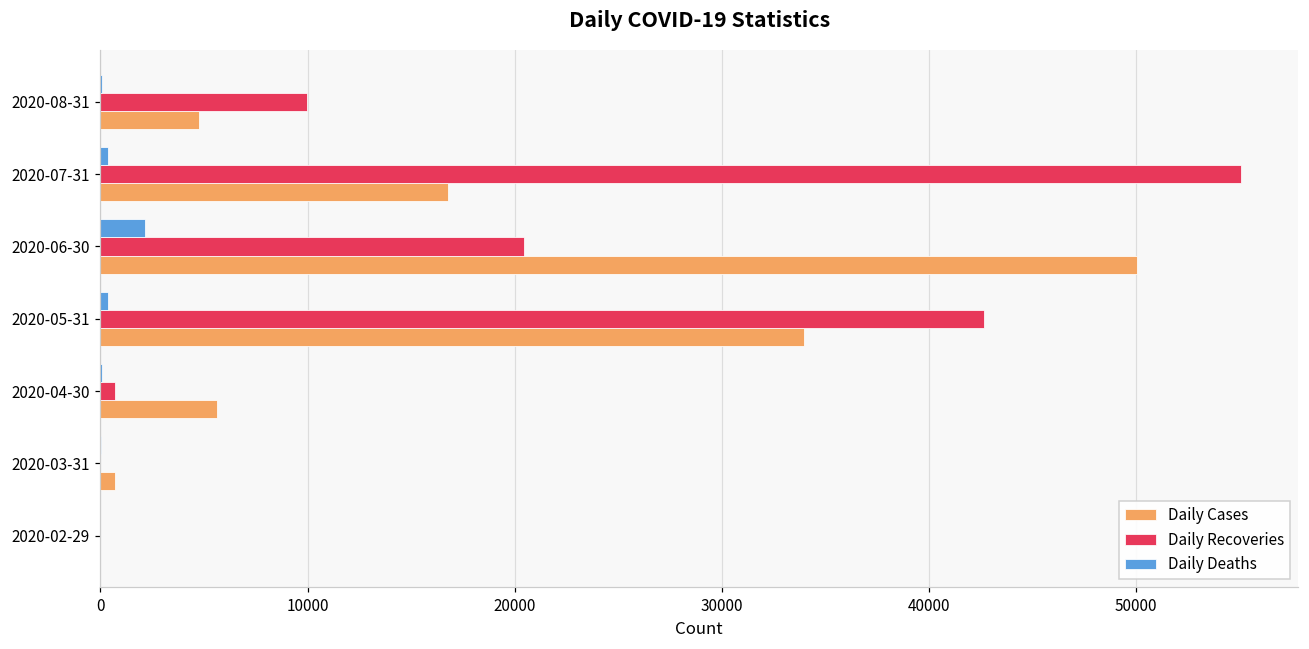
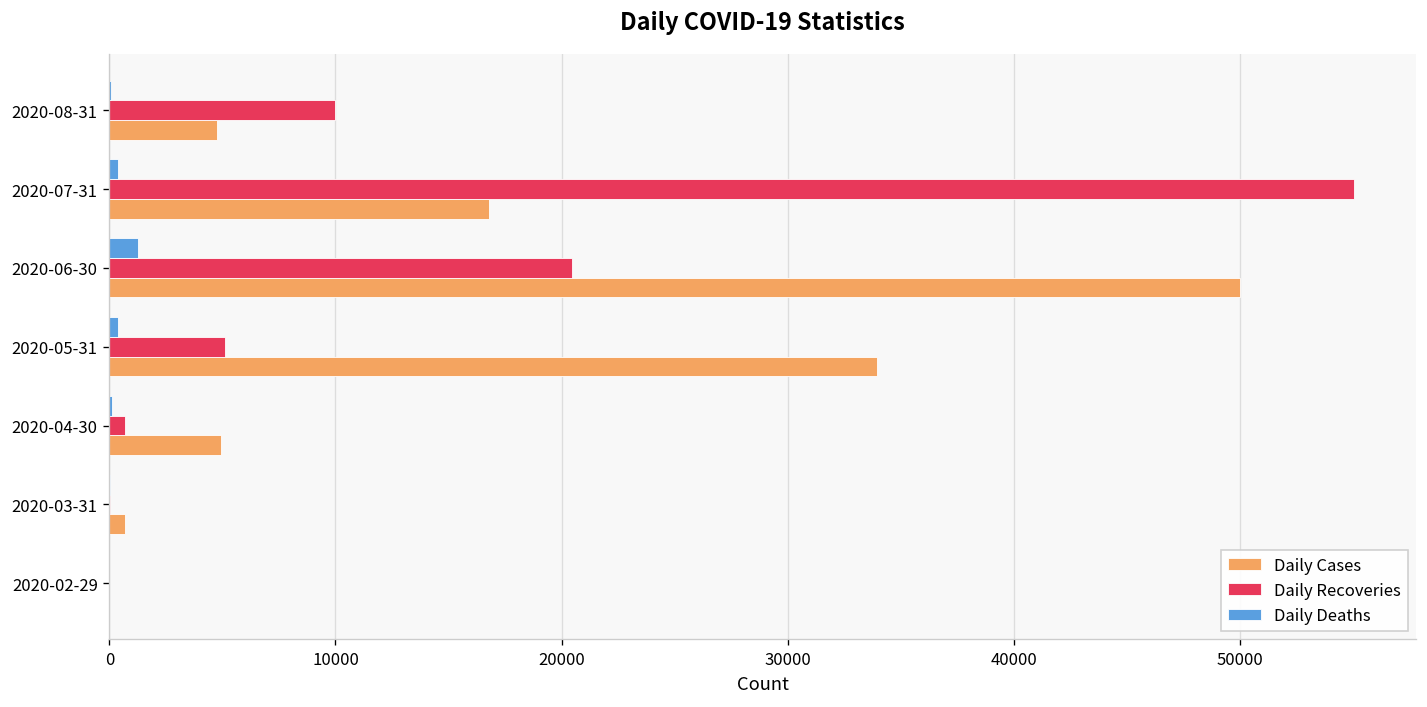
Daily Deaths, 2020-06-30: 2100 -> 1300
Daily Recoveries, 2020-05-31: 42700 -> 5100
Daily Cases, 2020-04-30: 5600 -> 4900
